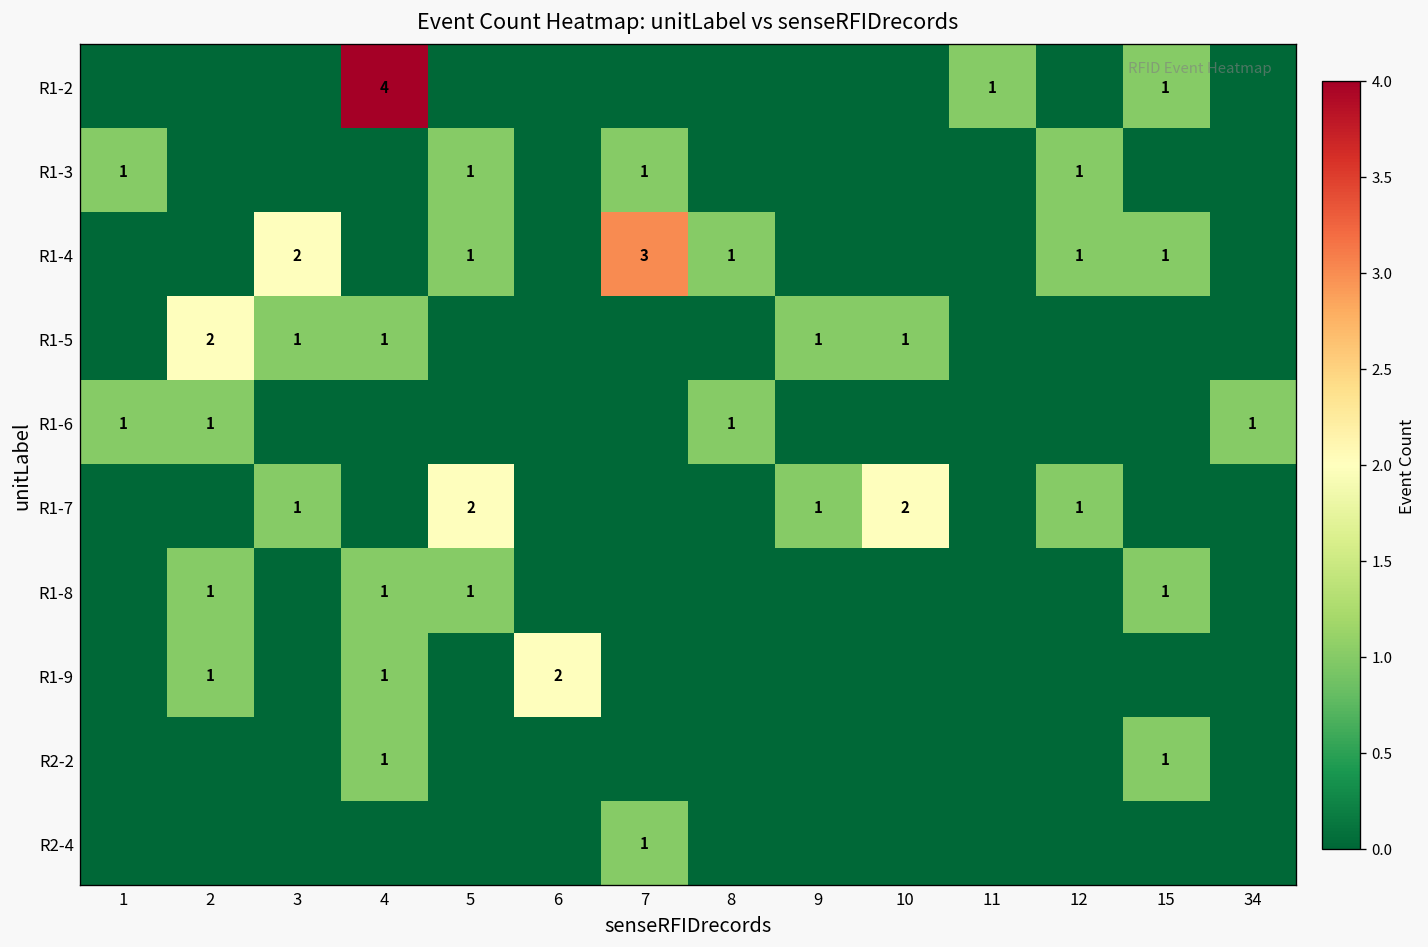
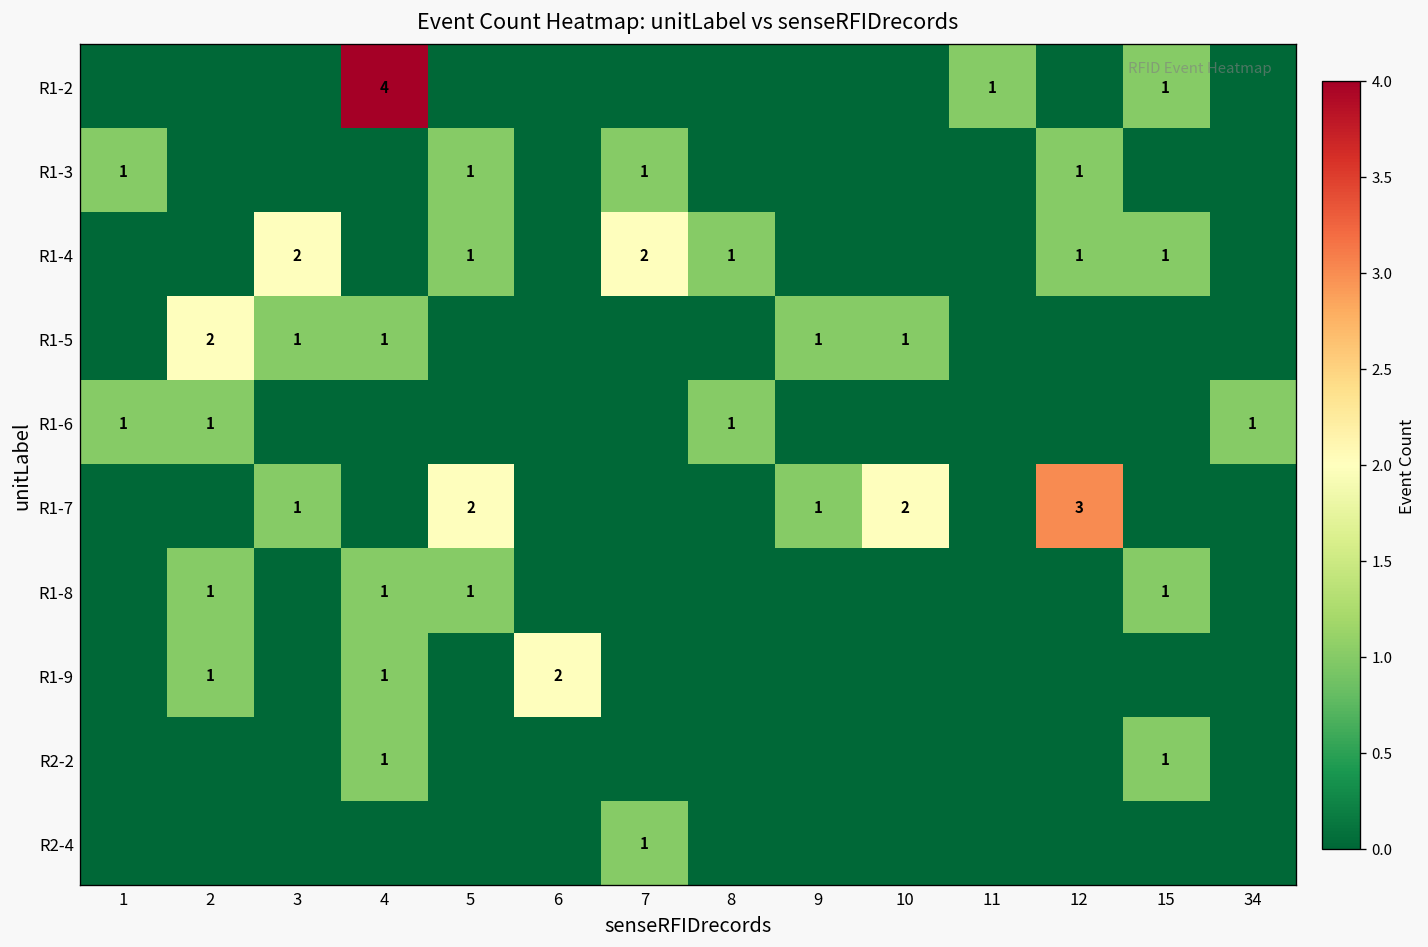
R1-4, 7: 3 -> 2
R1-7, 12: 1 -> 3
